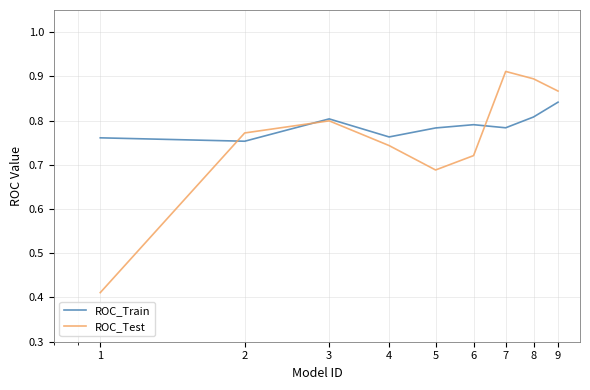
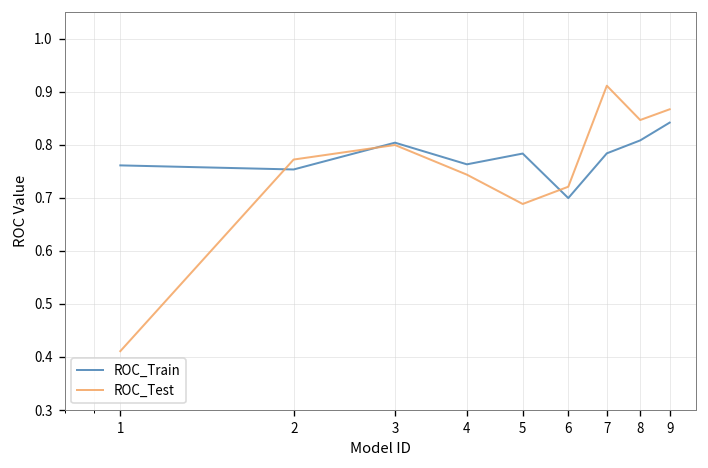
ROC_Train, 6: 0.79 -> 0.70
ROC_Test, 8: 0.89 -> 0.85
